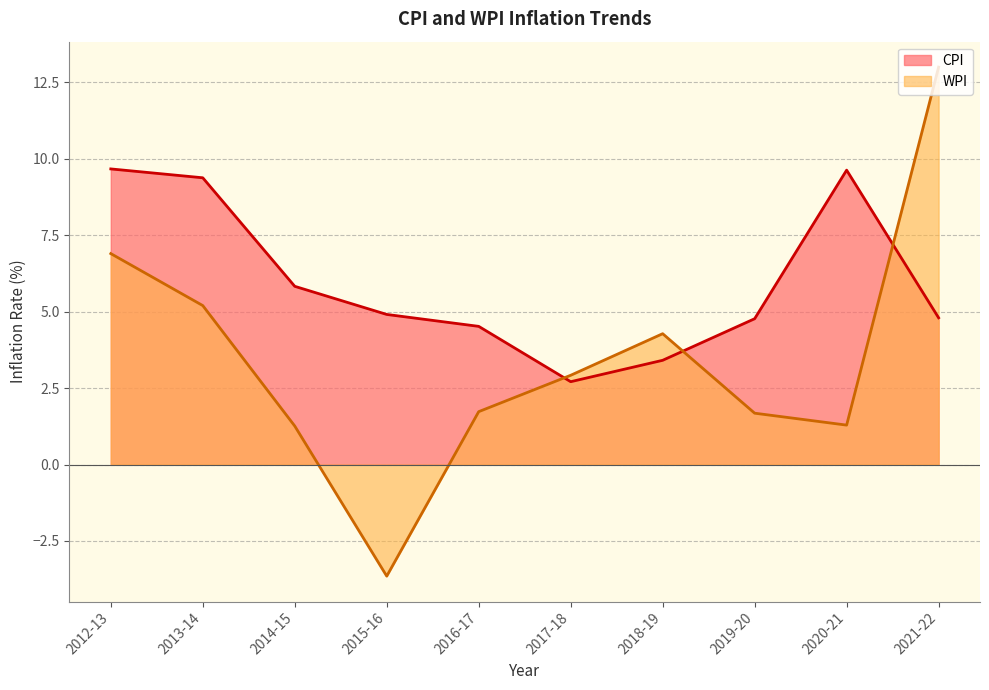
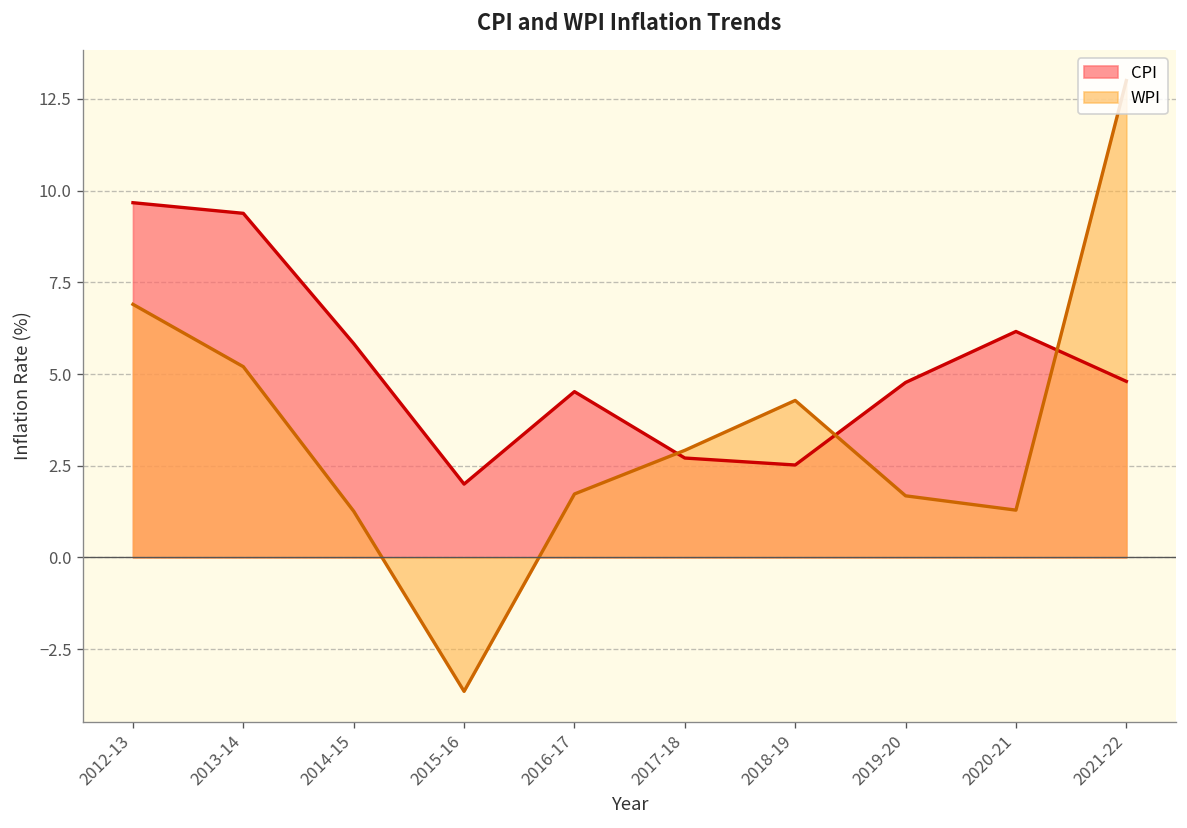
CPI, 2015-16: 4.9 -> 2.0
CPI, 2018-19: 3.4 -> 2.5
CPI, 2020-21: 9.6 -> 6.2
